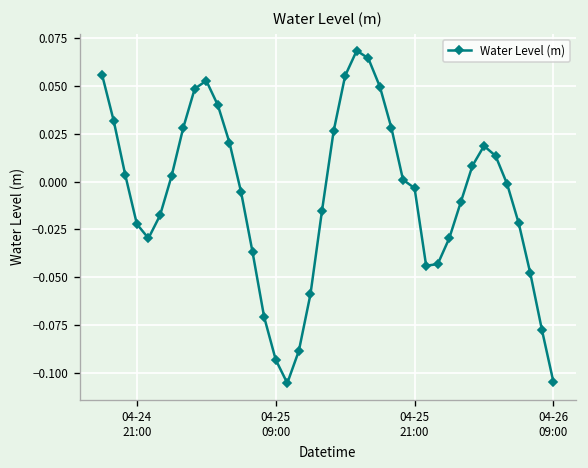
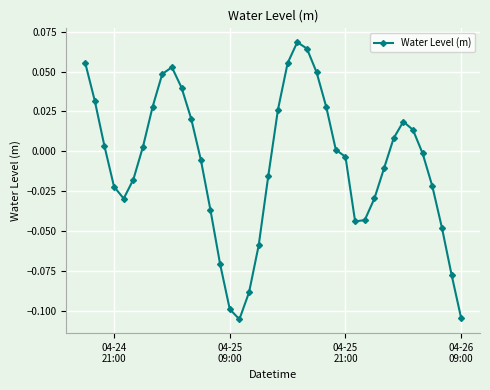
04-25 09:00: -0.093 -> -0.099
